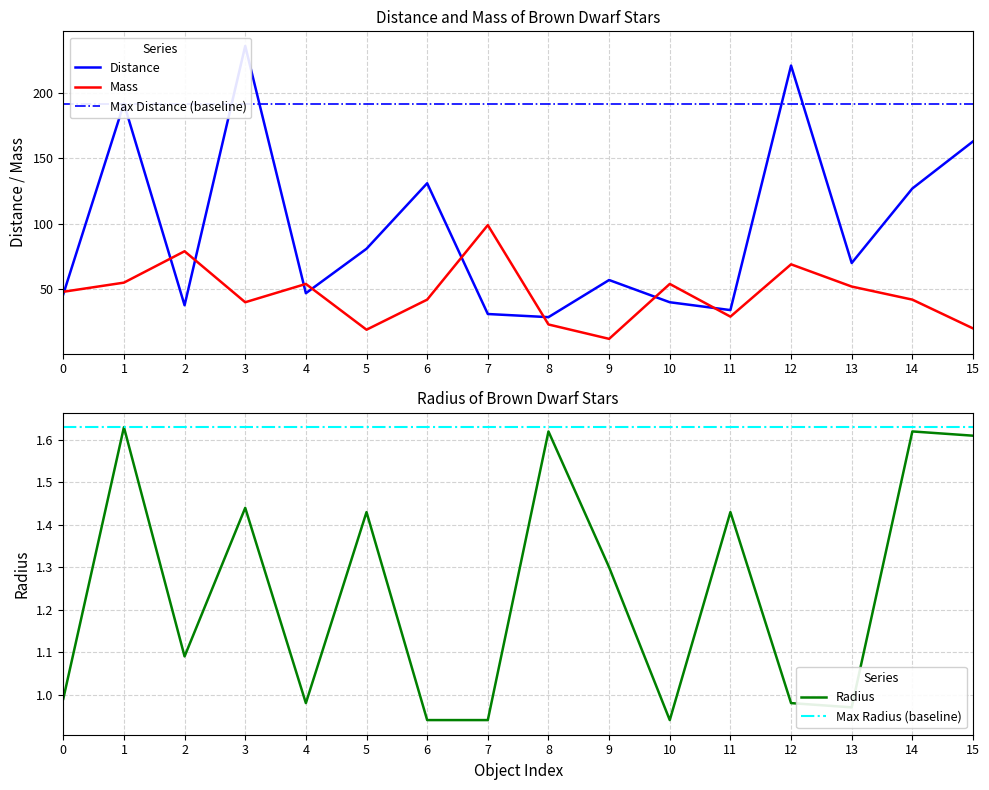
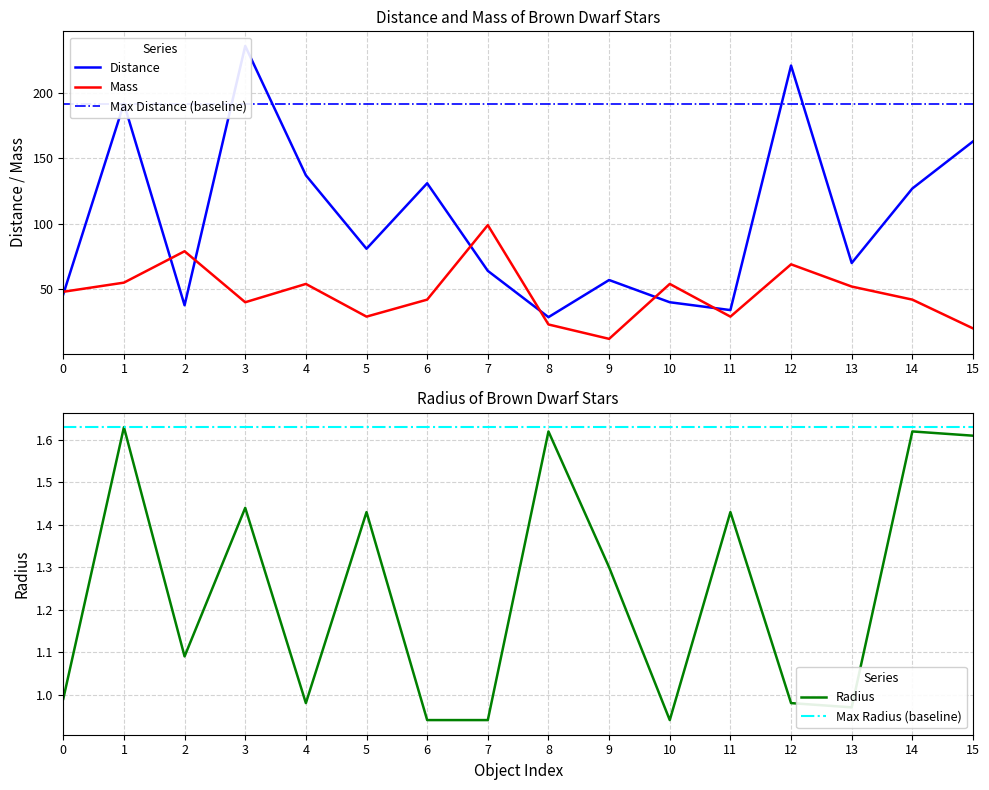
Distance and Mass of Brown Dwarf Stars, Distance, 4: 47 -> 137
Distance and Mass of Brown Dwarf Stars, Mass, 5: 19 -> 29
Distance and Mass of Brown Dwarf Stars, Distance, 7: 31 -> 64
